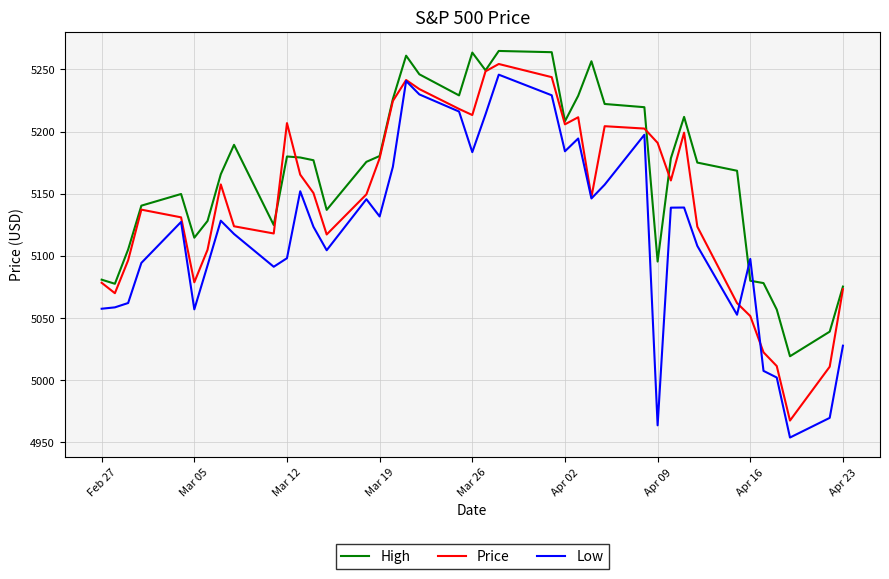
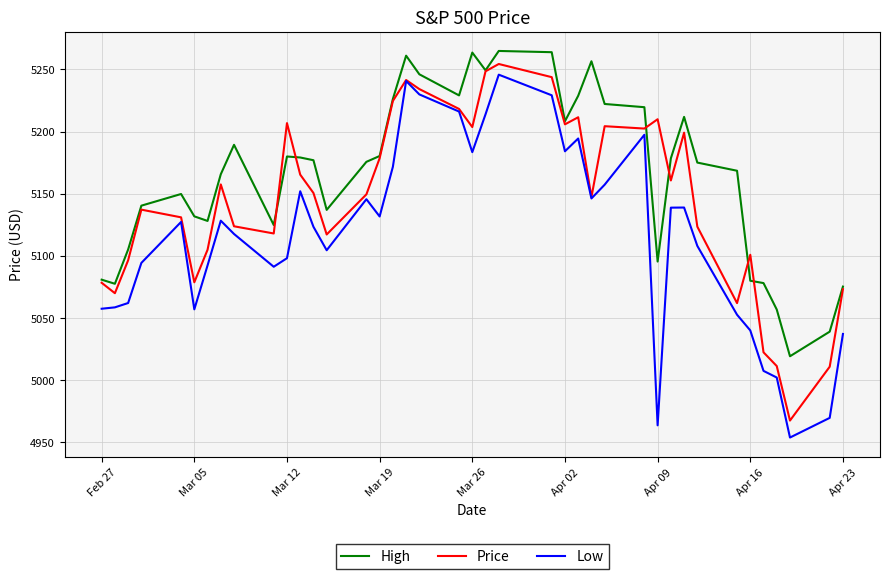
High, Mar 05: 5115 -> 5132
Price, Mar 26: 5213 -> 5204
Price, Apr 09: 5191 -> 5210
Price, Apr 16: 5051 -> 5101
Low, Apr 16: 5097 -> 5040
Low, Apr 23: 5028 -> 5037
